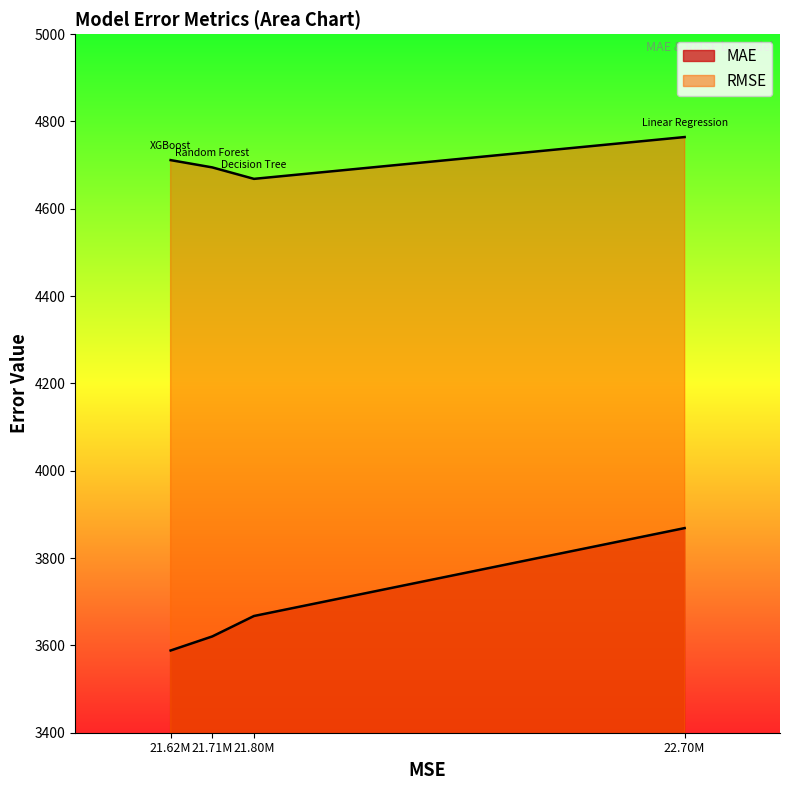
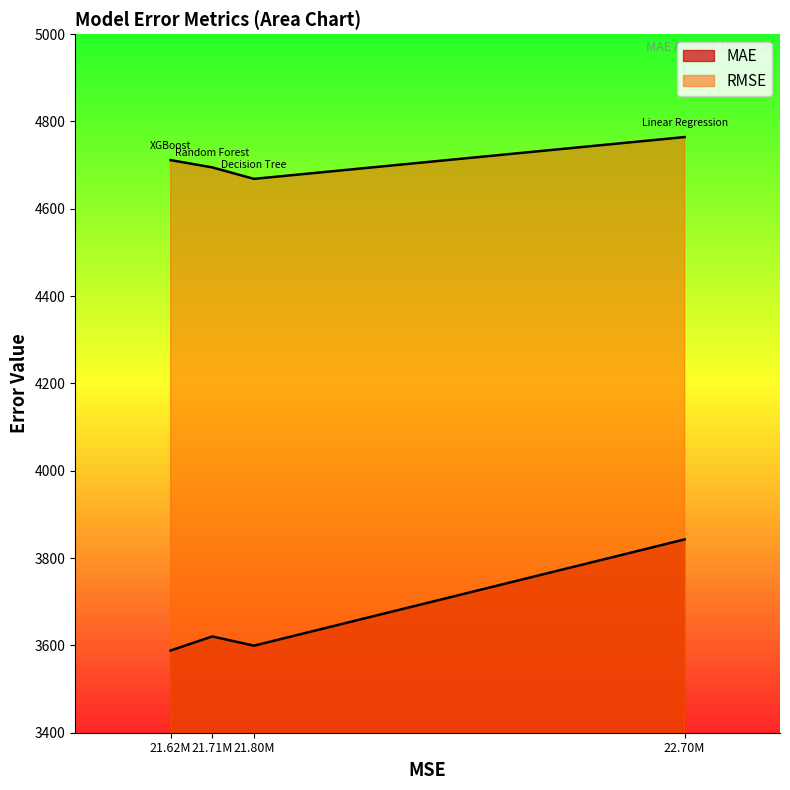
MAE, 21.80M: 3670 -> 3600
MAE, 22.70M: 3870 -> 3840
